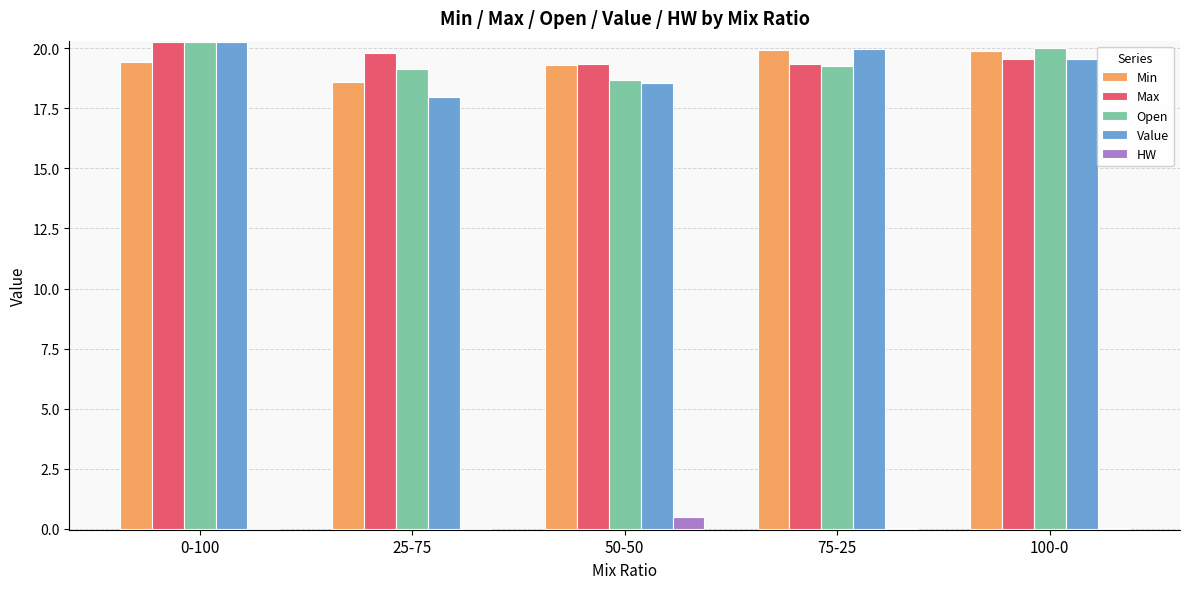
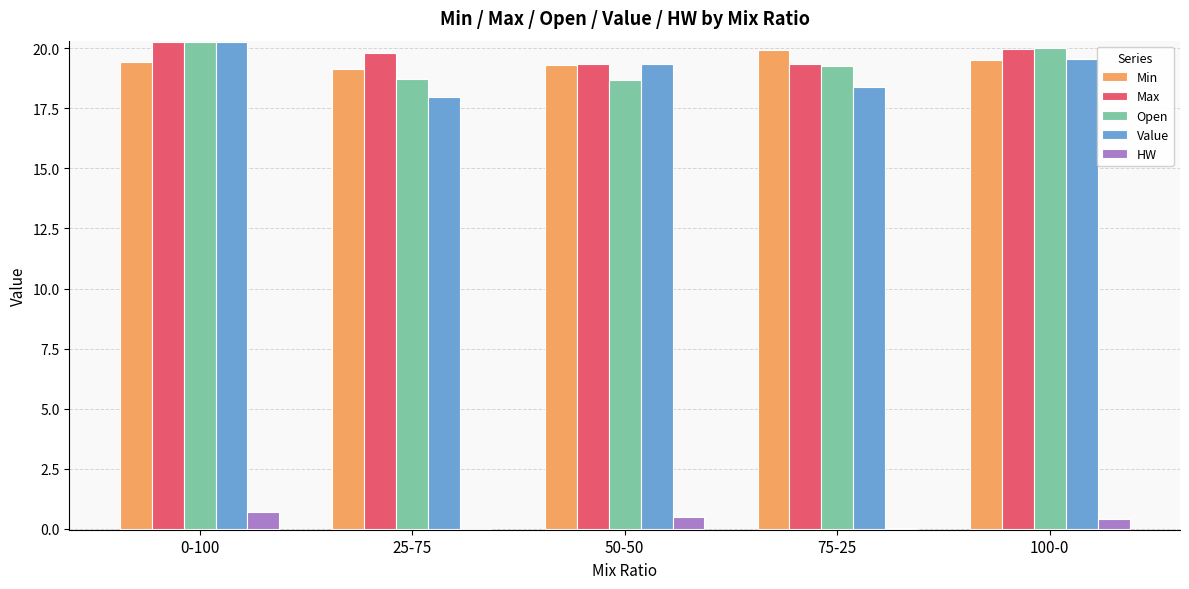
HW, 0-100: 0.0 -> 0.7
Min, 25-75: 18.6 -> 19.1
Open, 25-75: 19.1 -> 18.7
Value, 50-50: 18.6 -> 19.3
Value, 75-25: 20.0 -> 18.4
Min, 100-0: 19.9 -> 19.5
Max, 100-0: 19.6 -> 20.0
HW, 100-0: 0.0 -> 0.4
